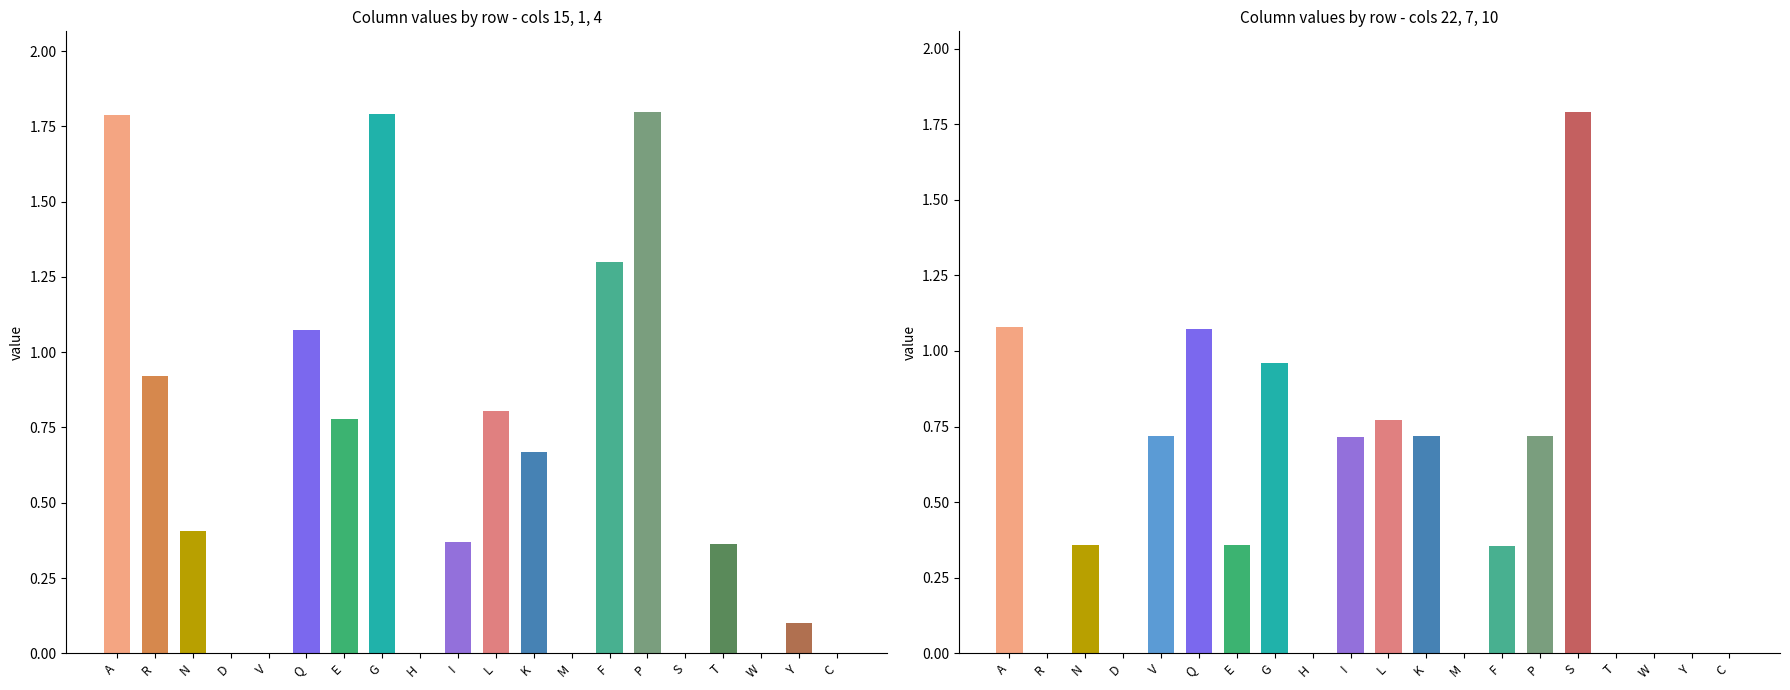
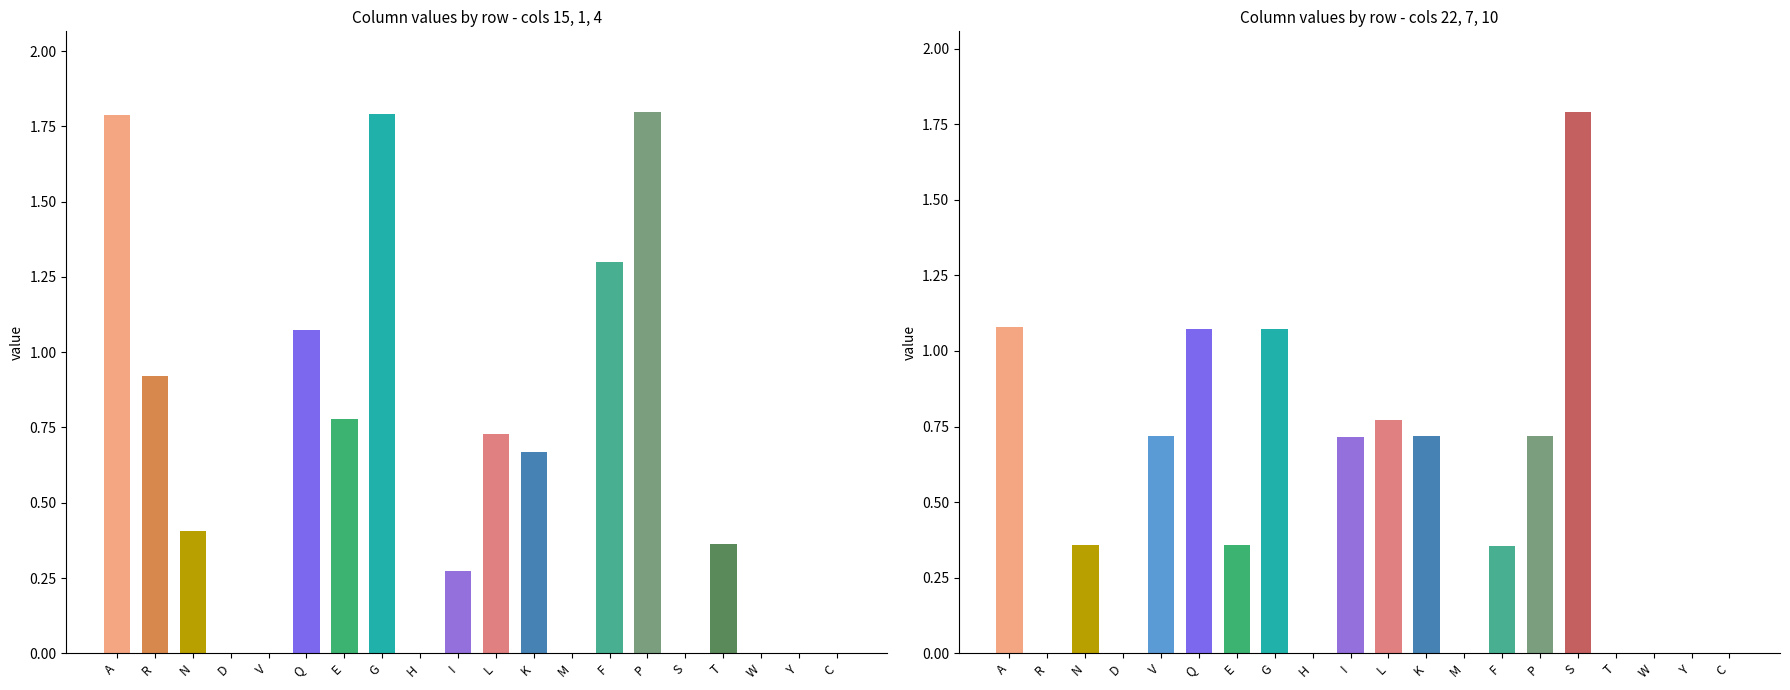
Column values by row - cols 15, 1, 4, I: 0.37 -> 0.27
Column values by row - cols 15, 1, 4, L: 0.81 -> 0.73
Column values by row - cols 15, 1, 4, Y: 0.1 -> 0.0
Column values by row - cols 22, 7, 10, G: 0.96 -> 1.07
